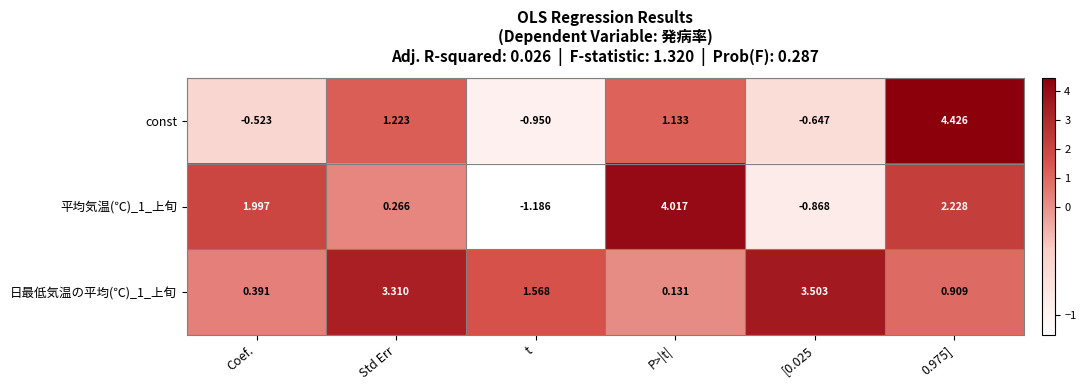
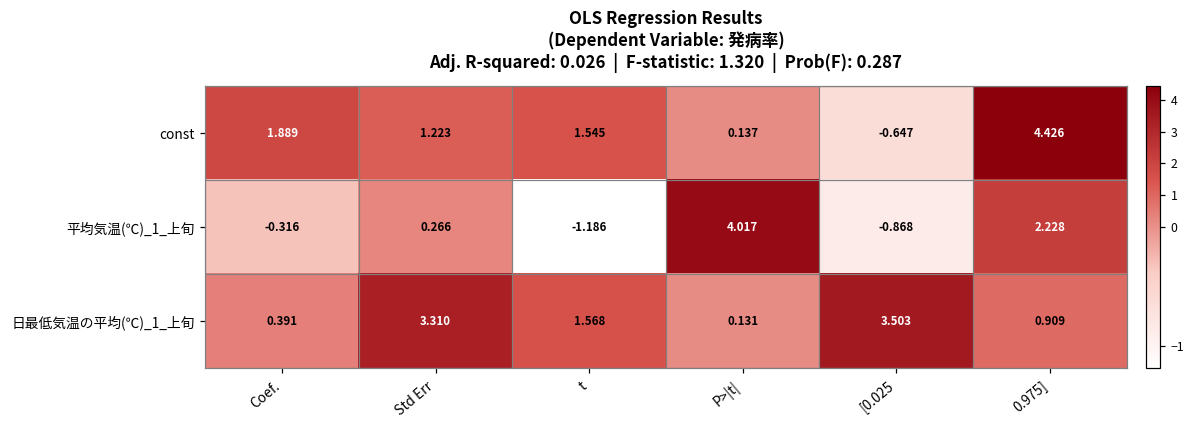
const, Coef.: -0.523 -> 1.889
const, t: -0.950 -> 1.545
const, P>|t|: 1.133 -> 0.137
平均気温(℃)_1_上旬, Coef.: 1.997 -> -0.316
